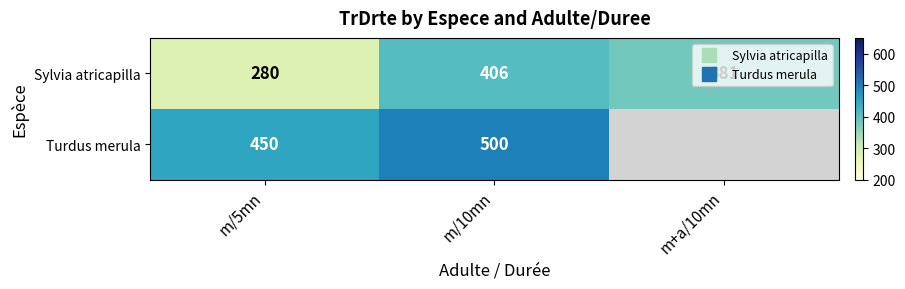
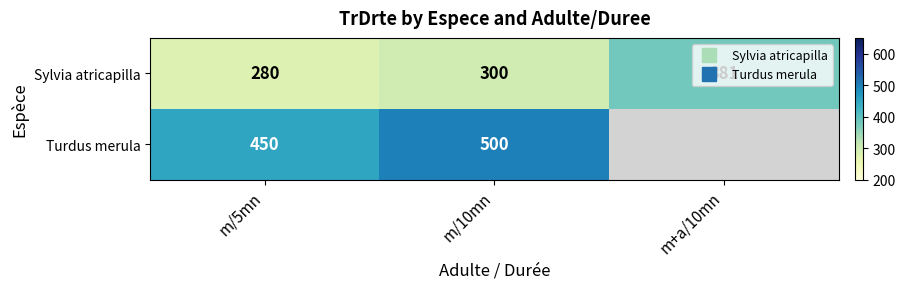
Sylvia atricapilla, m/10mn: 406 -> 300
